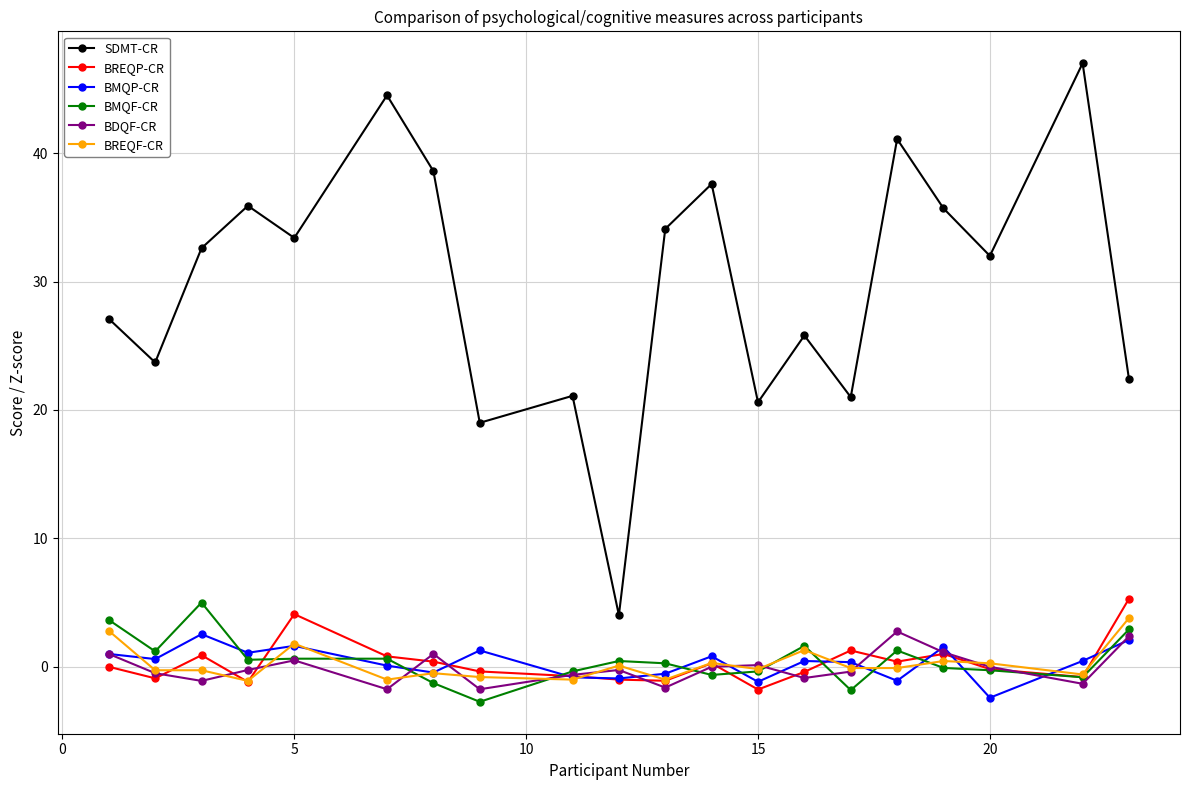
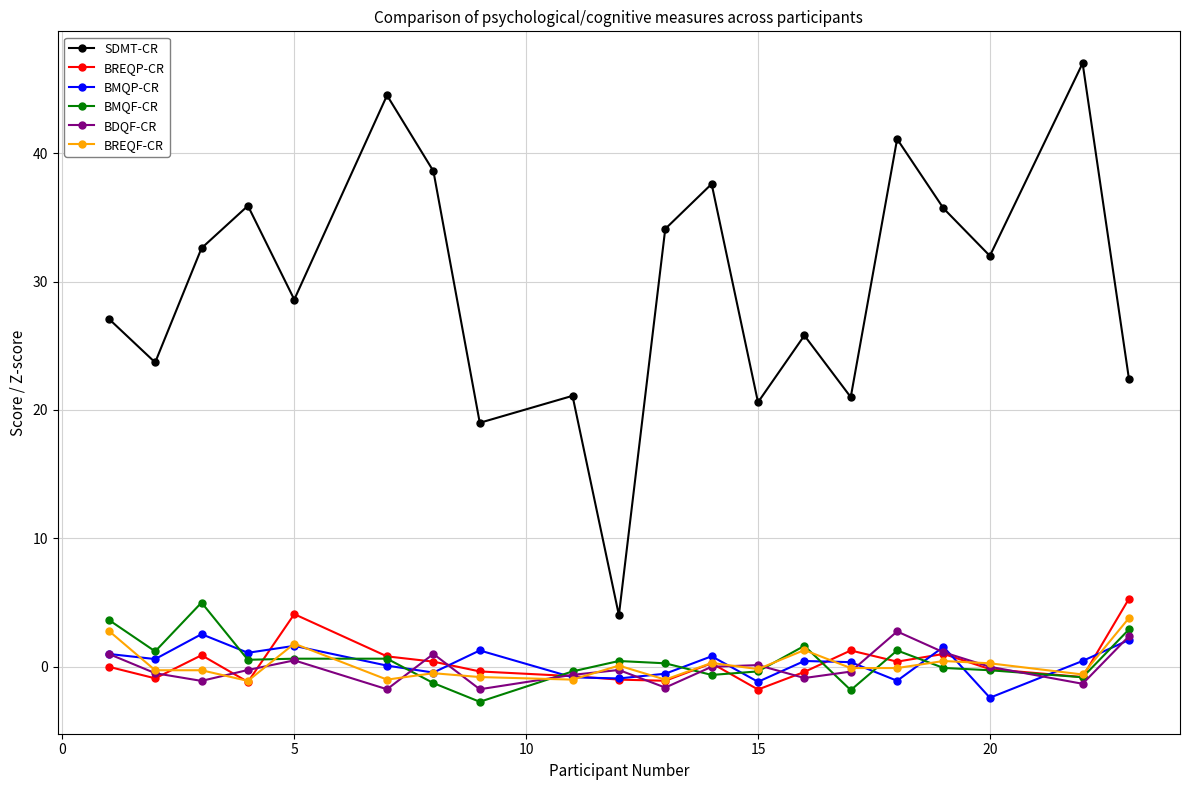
SDMT-CR, 5: 33.4 -> 28.6
